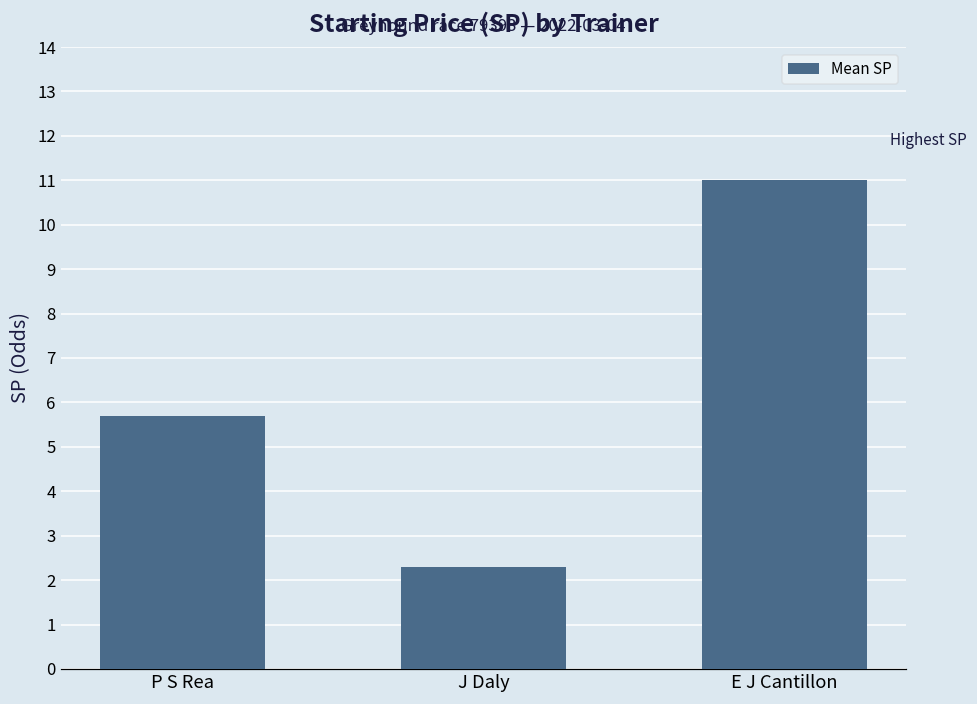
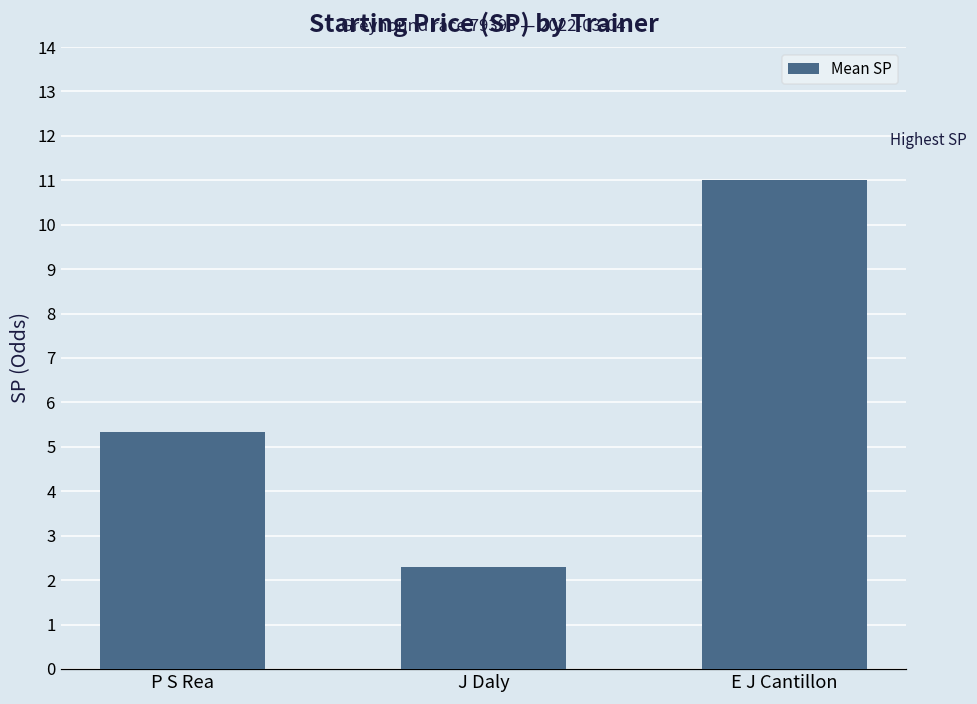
P S Rea: 5.7 -> 5.3
